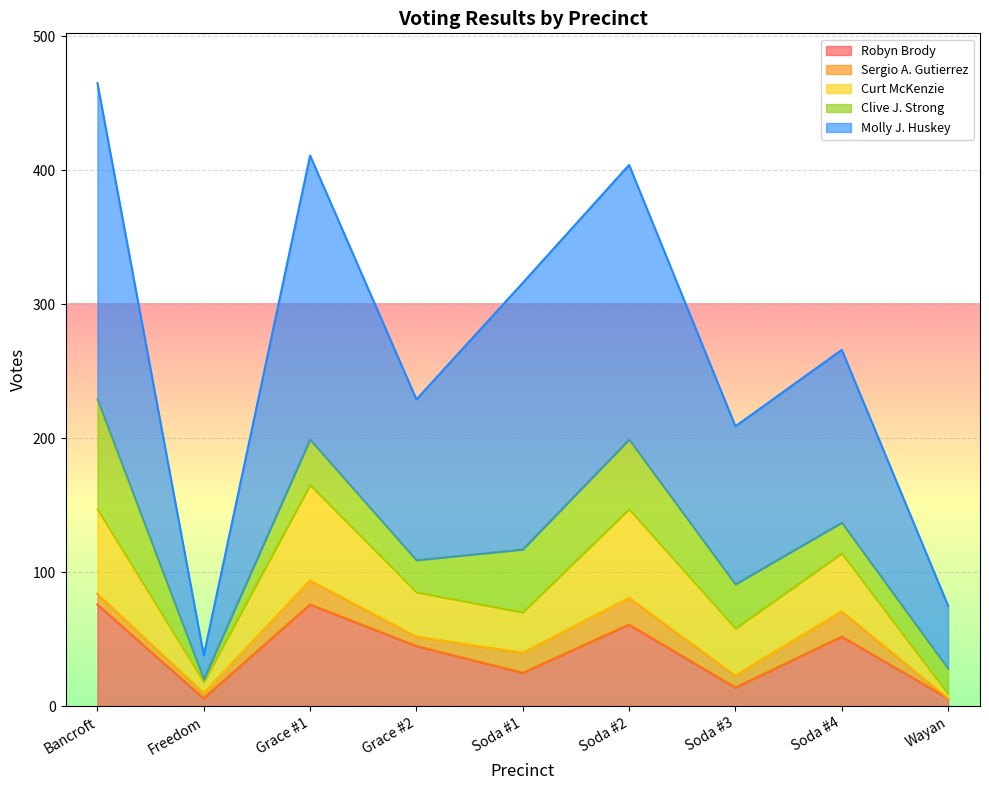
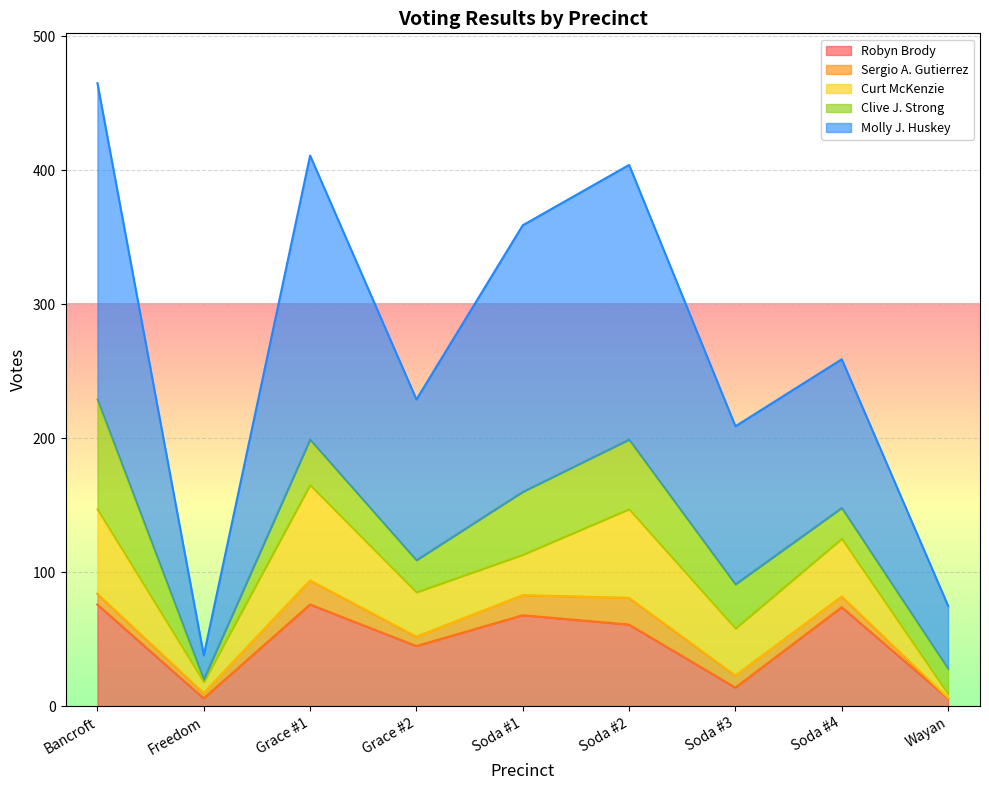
Robyn Brody, Soda #1: 25 -> 68
Robyn Brody, Soda #4: 52 -> 74
Sergio A. Gutierrez, Soda #4: 19 -> 8
Molly J. Huskey, Soda #4: 129 -> 111
